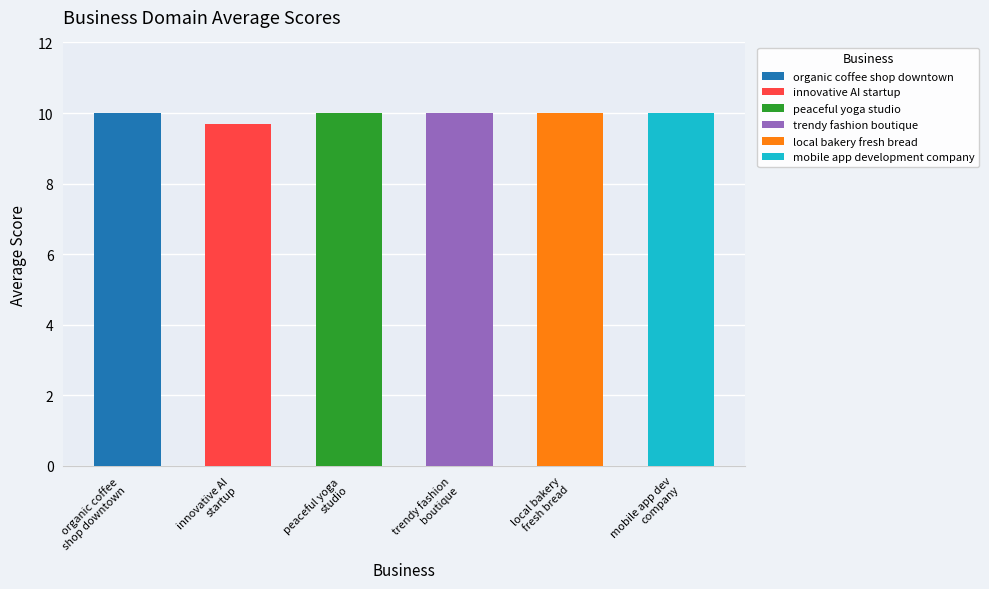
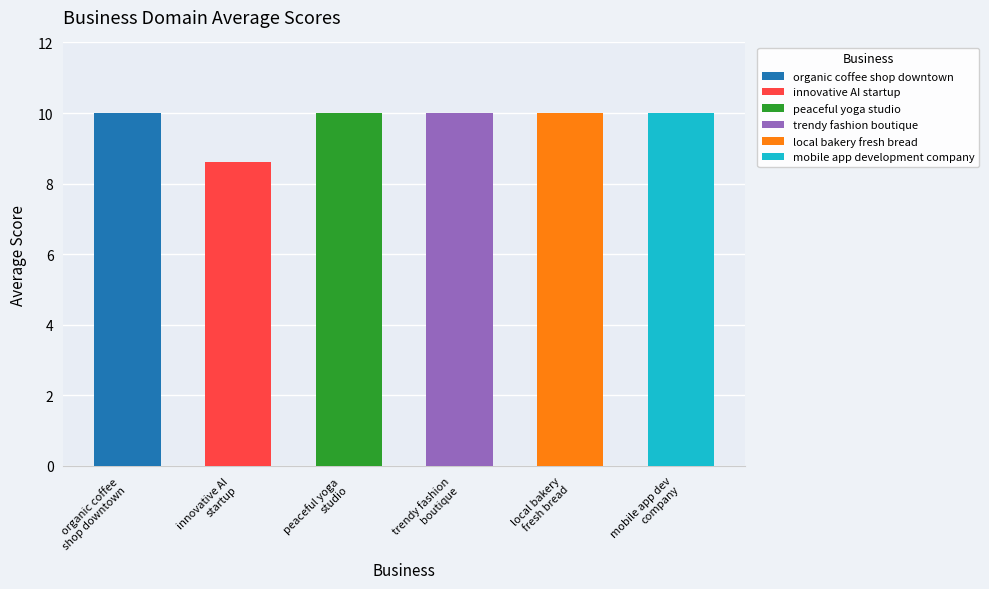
innovative AI startup: 9.7 -> 8.6
